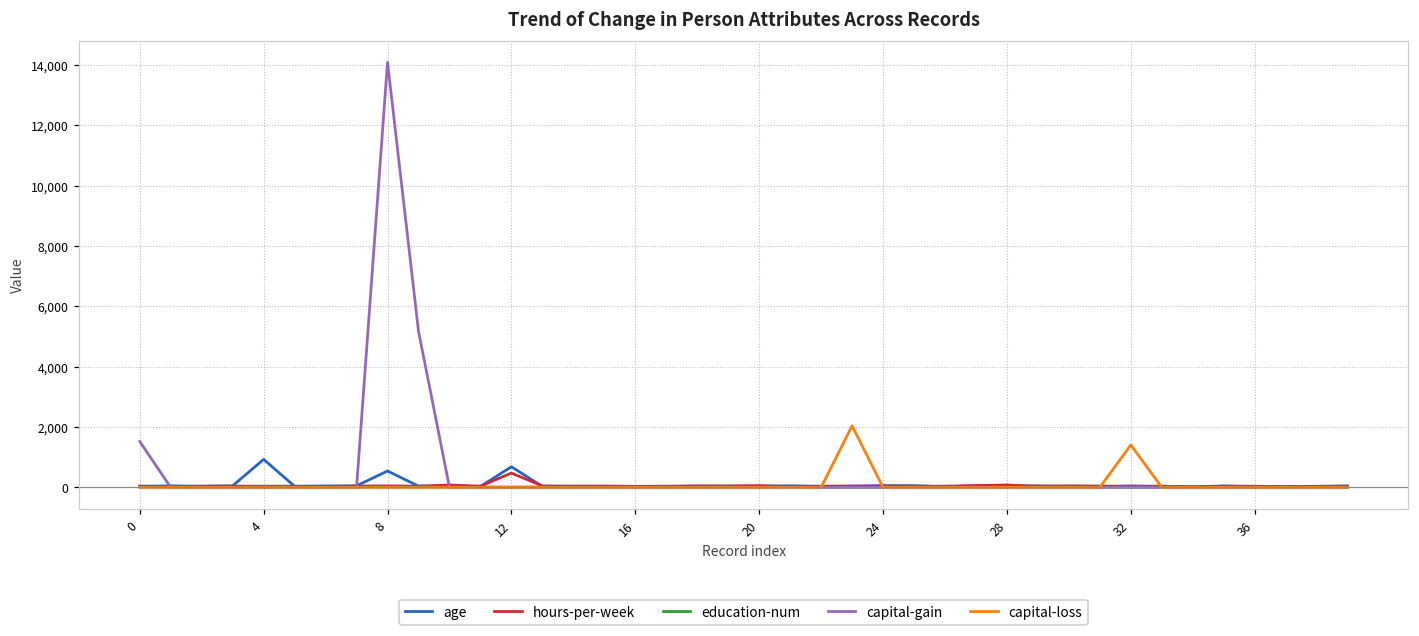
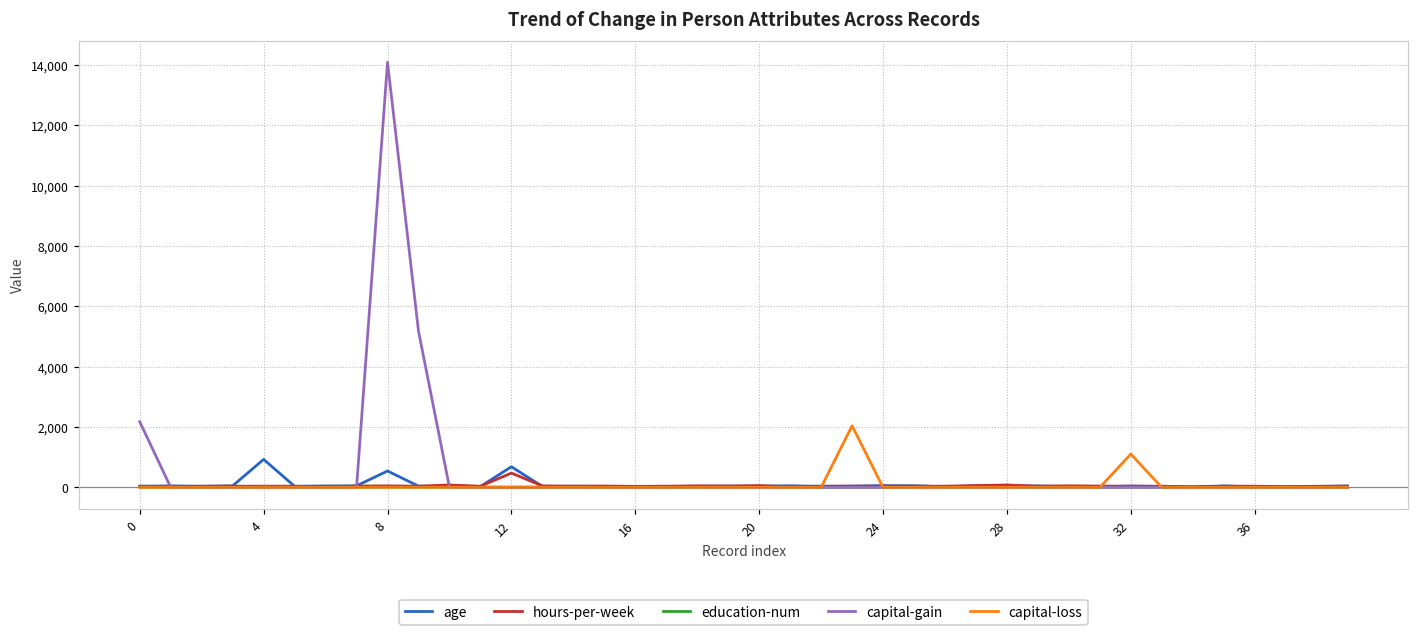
capital-gain, 0: 1,500 -> 2,200
capital-loss, 32: 1,400 -> 1,100
